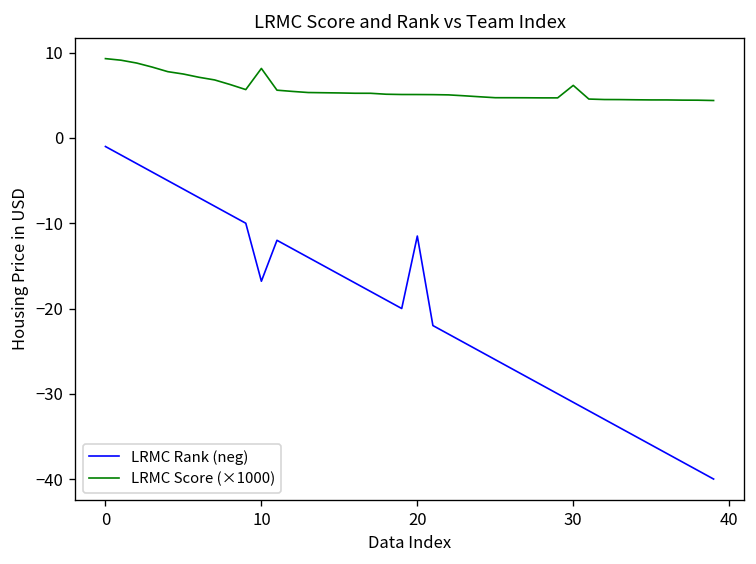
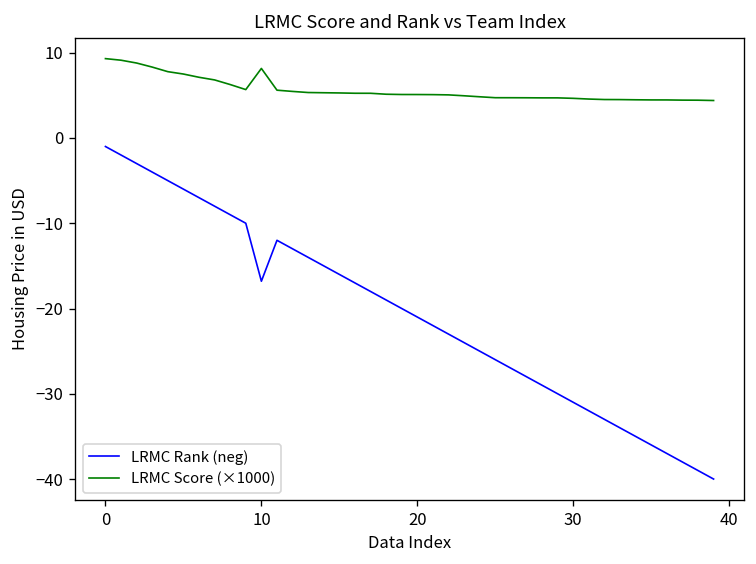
LRMC Rank (neg), 20: -12 -> -21
LRMC Score (×1000), 30: 6 -> 5
